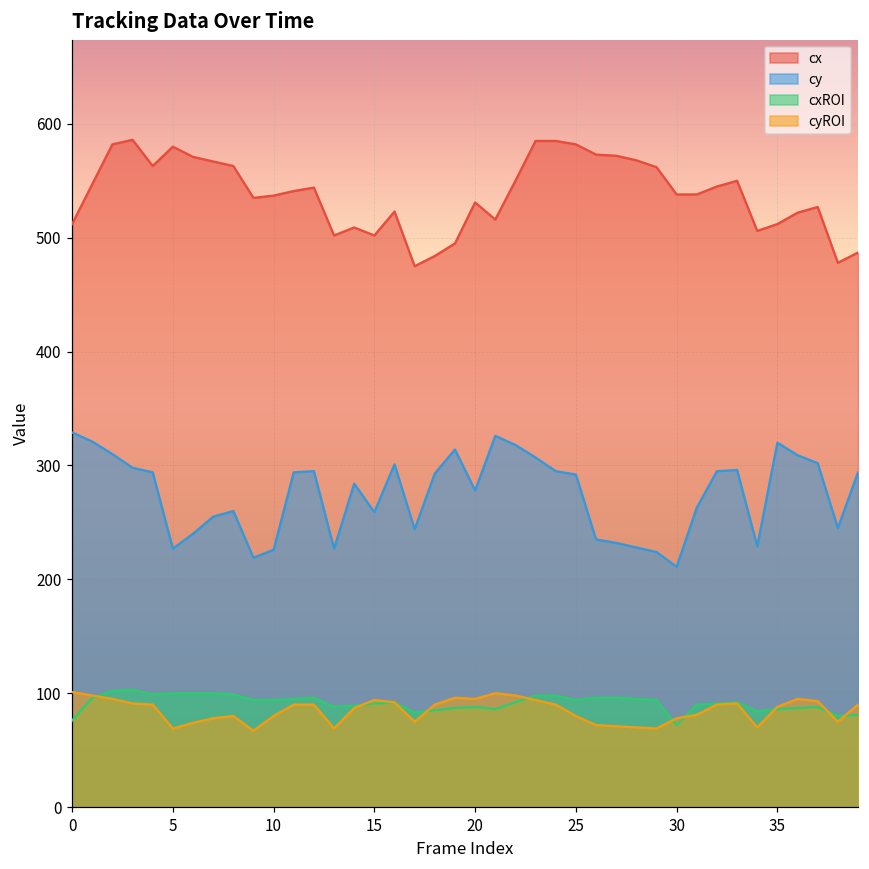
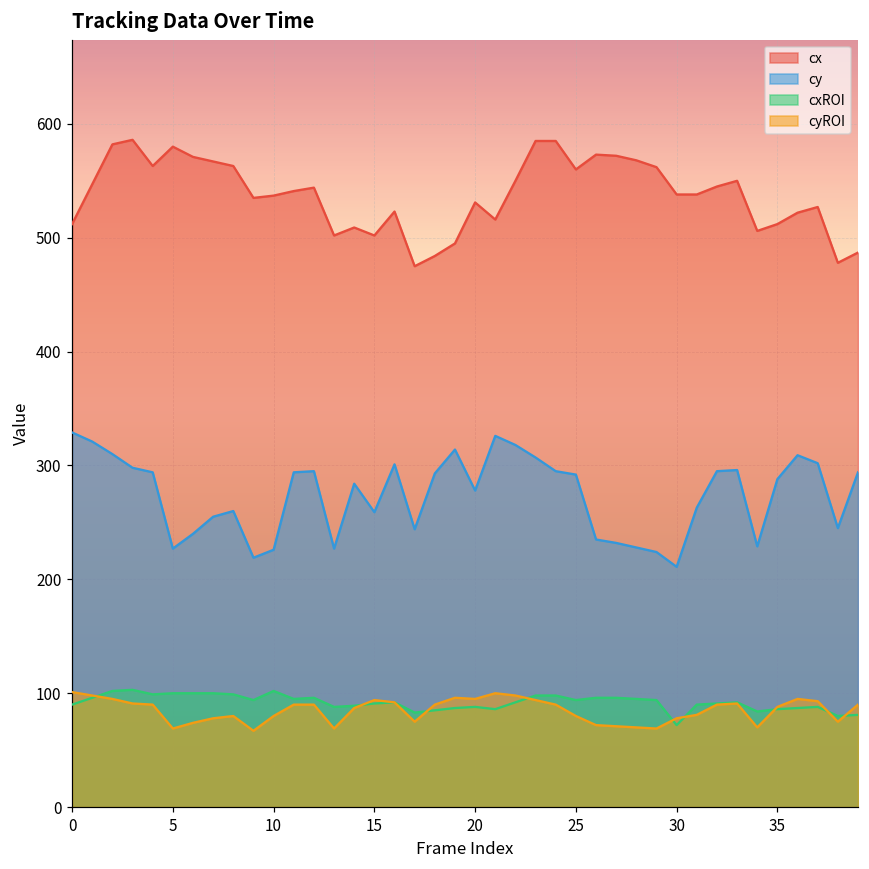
cxROI, 0: 76 -> 90
cxROI, 10: 94 -> 102
cx, 25: 582 -> 560
cy, 35: 320 -> 288
